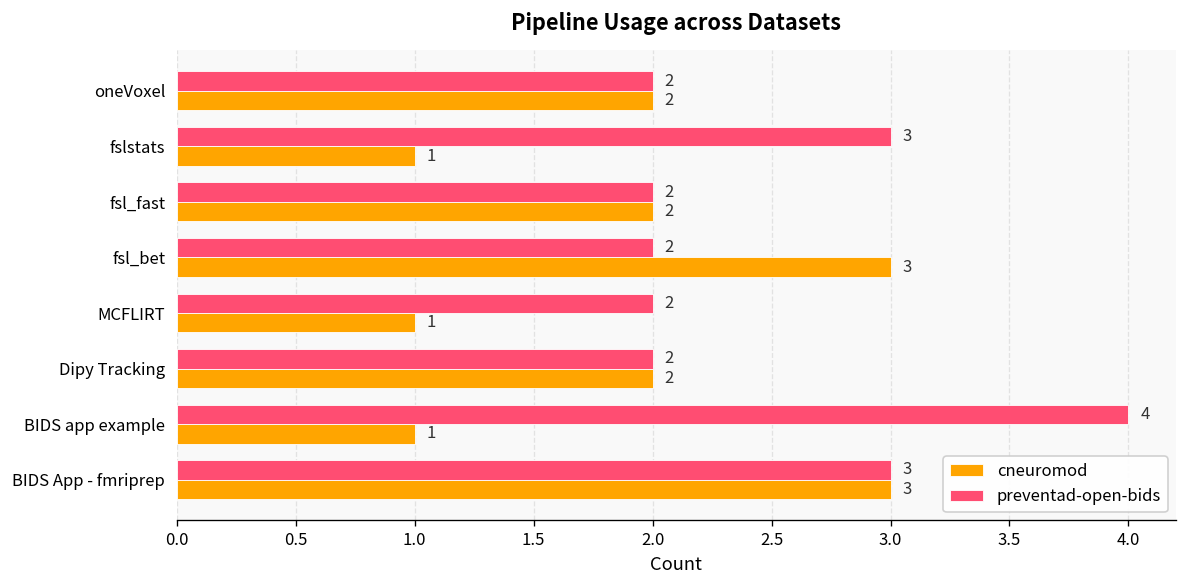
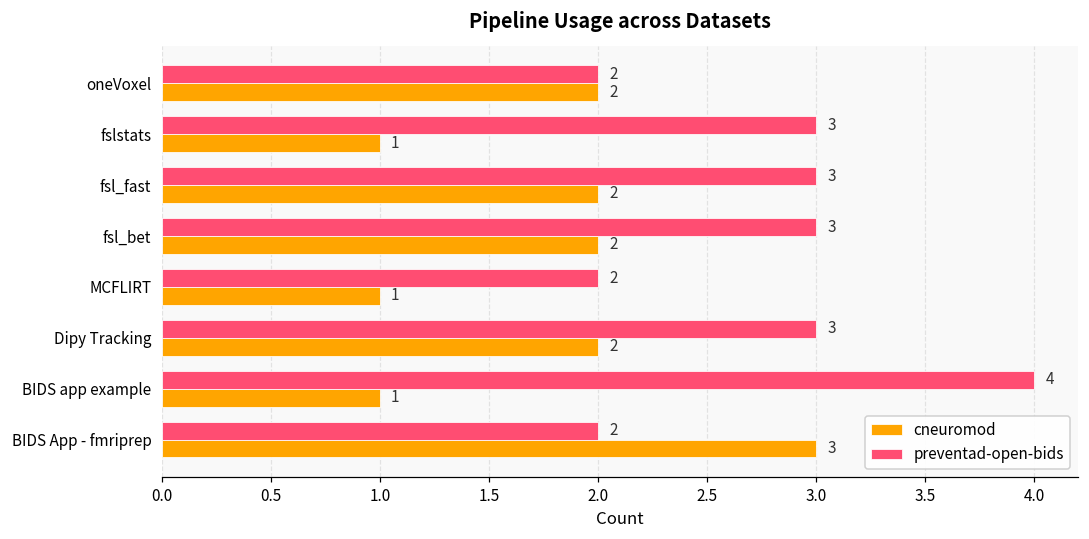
preventad-open-bids, fsl_fast: 2 -> 3
preventad-open-bids, fsl_bet: 2 -> 3
cneuromod, fsl_bet: 3 -> 2
preventad-open-bids, Dipy Tracking: 2 -> 3
preventad-open-bids, BIDS App - fmriprep: 3 -> 2
